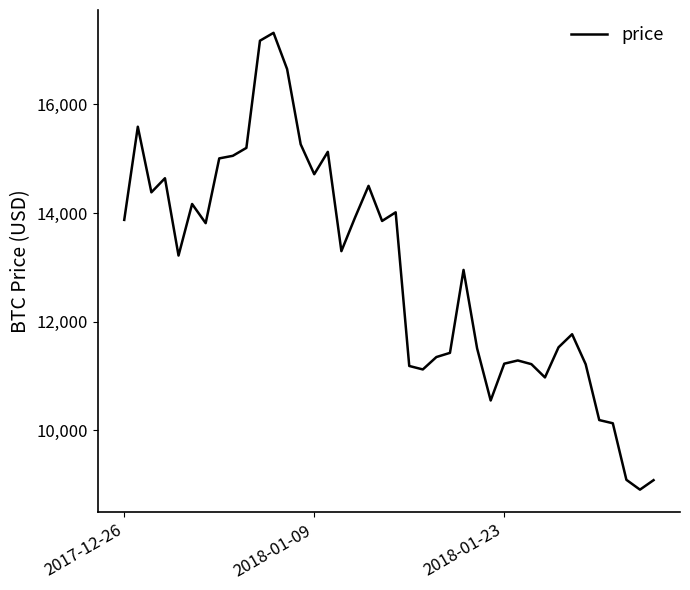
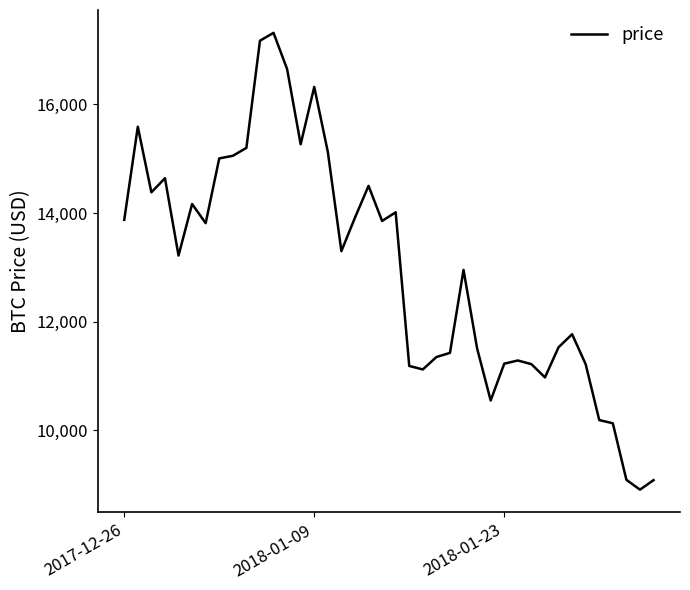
2018-01-09: 14,700 -> 16,300
